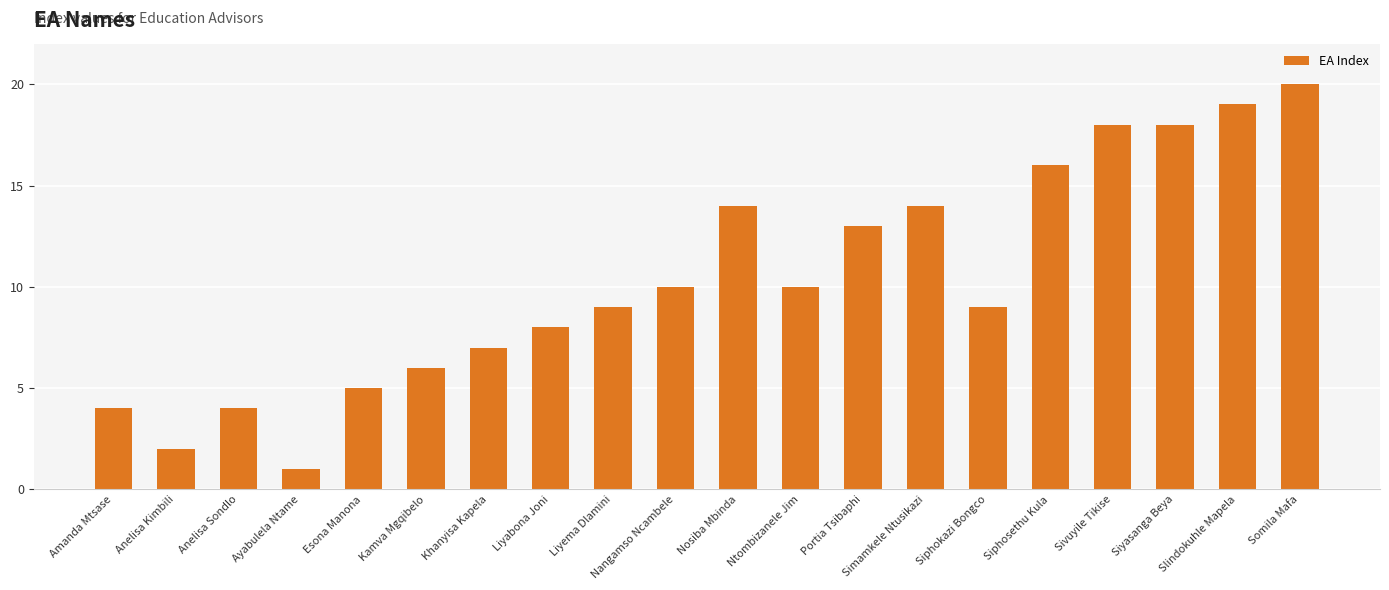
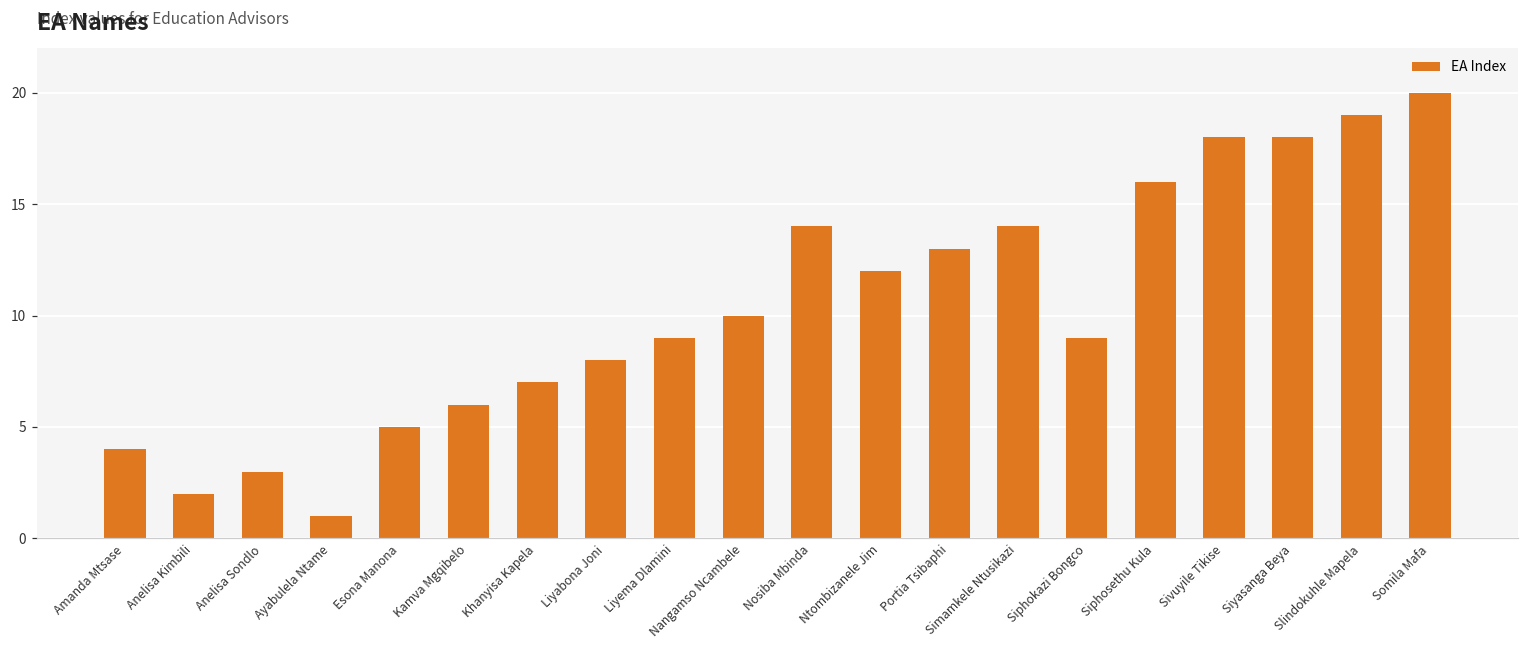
Anelisa Sondlo: 4 -> 3
Ntombizanele Jim: 10 -> 12
